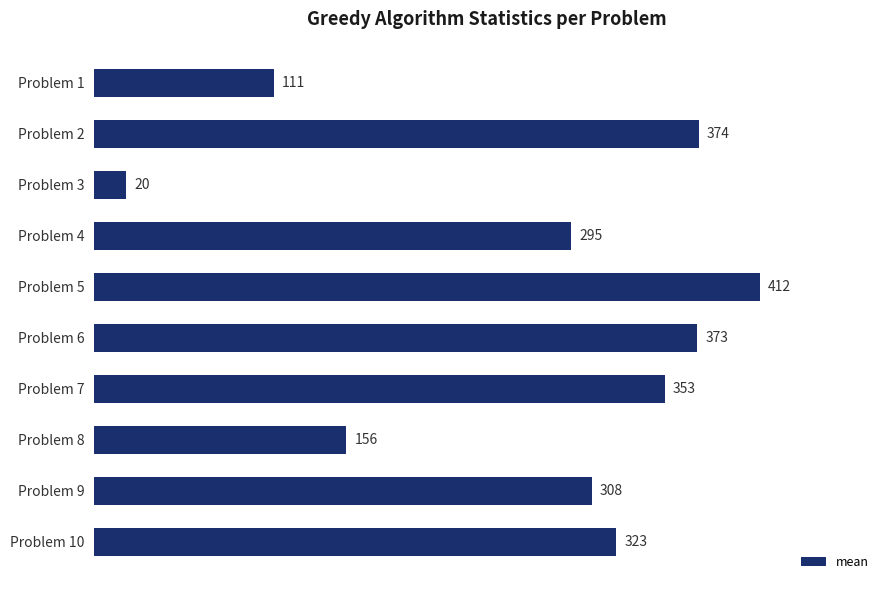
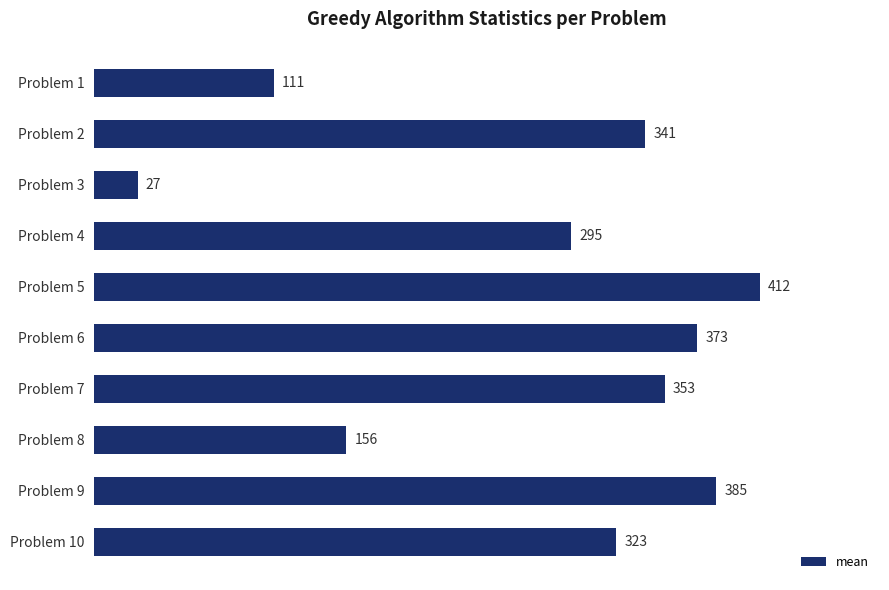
Problem 2: 374 -> 341
Problem 3: 20 -> 27
Problem 9: 308 -> 385
